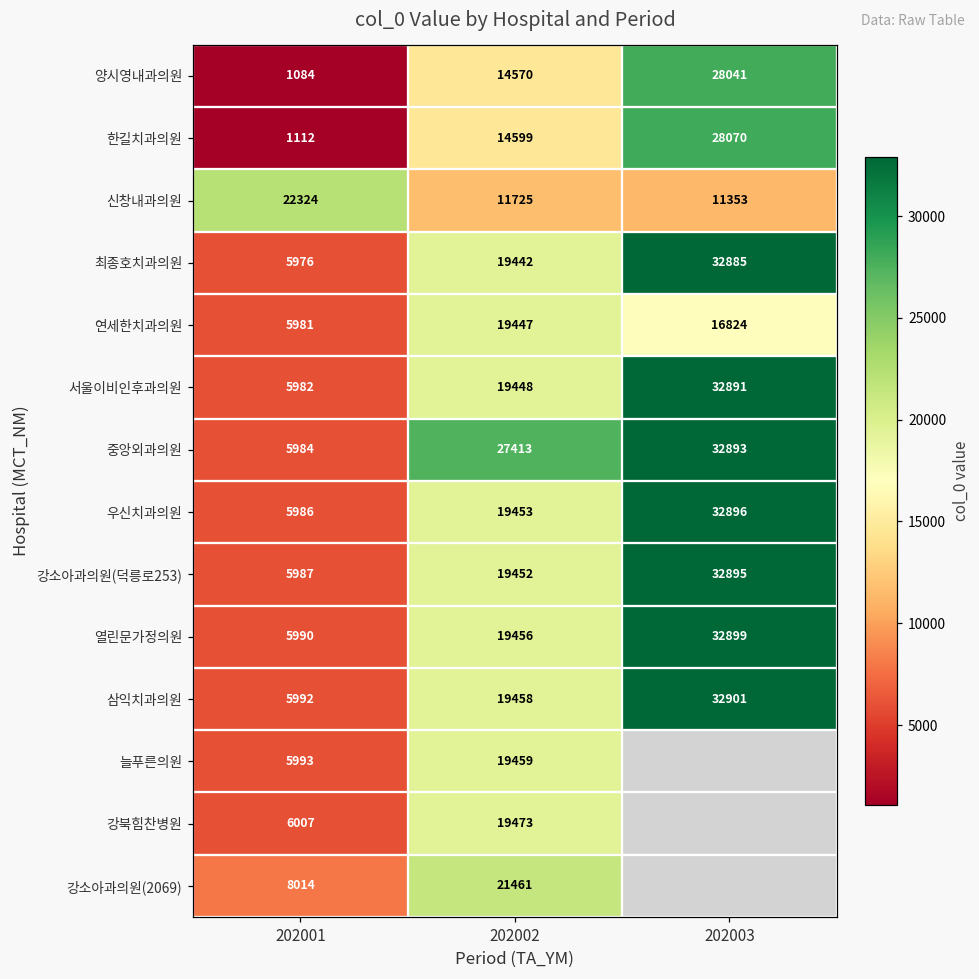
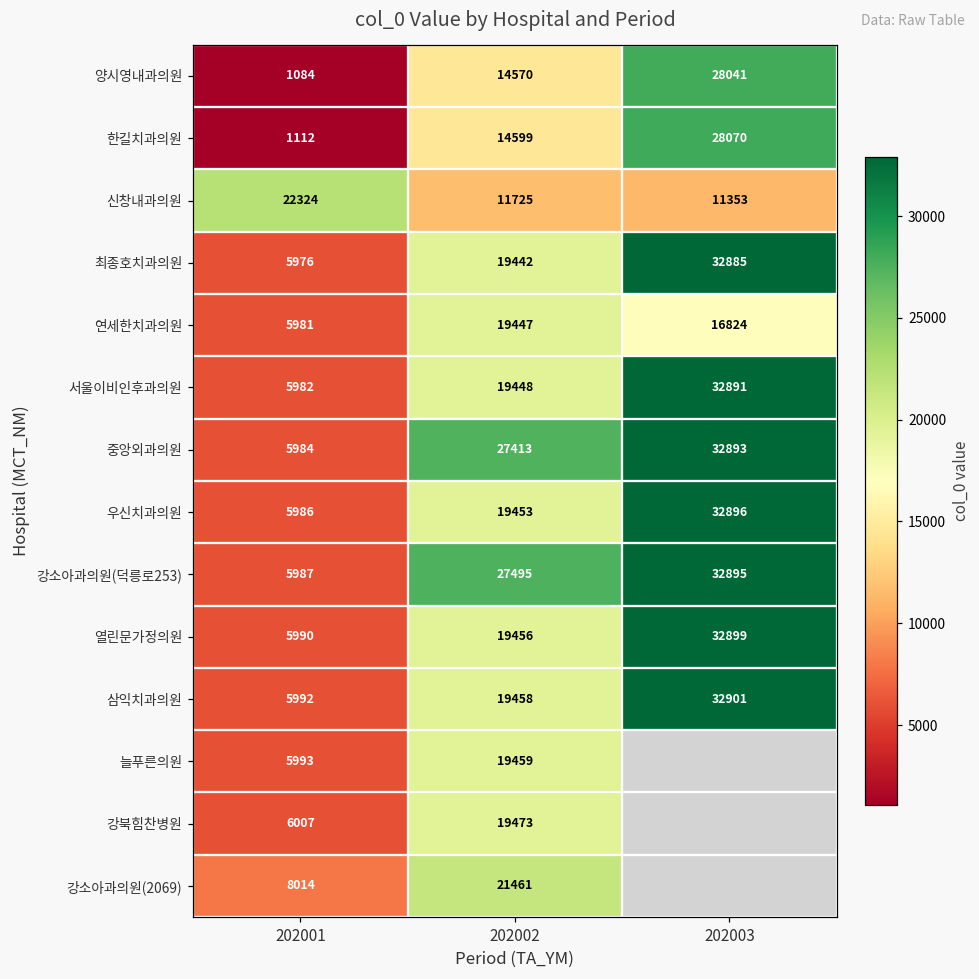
강소아과의원(덕릉로253), 202002: 19452 -> 27495
